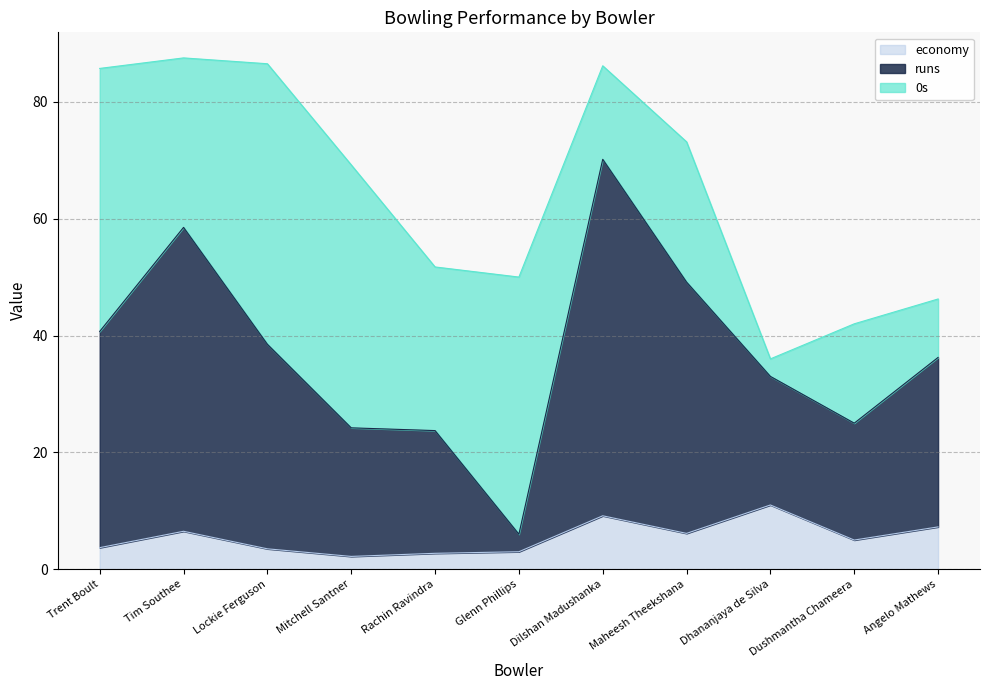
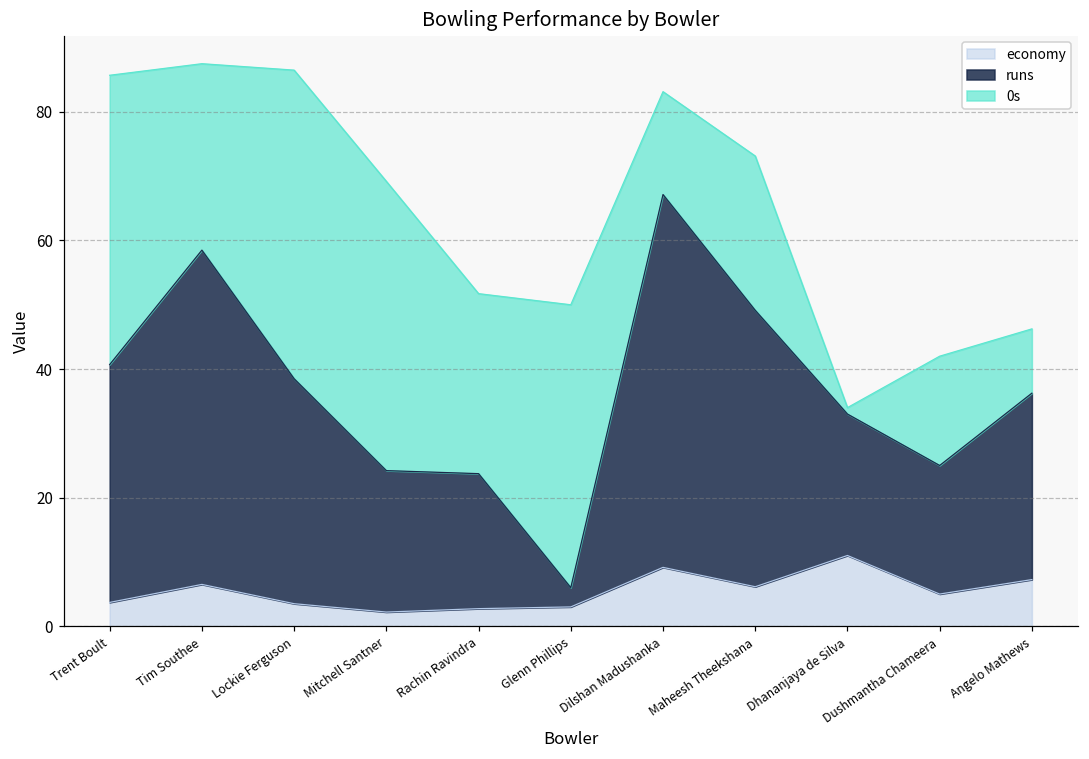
runs, Dilshan Madushanka: 61 -> 58
0s, Dhananjaya de Silva: 3 -> 1
